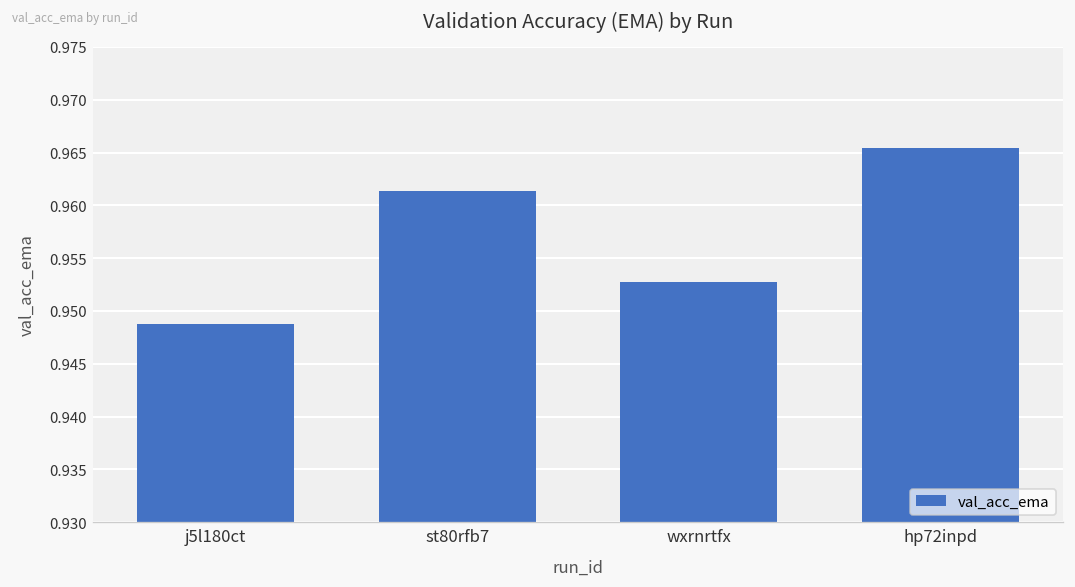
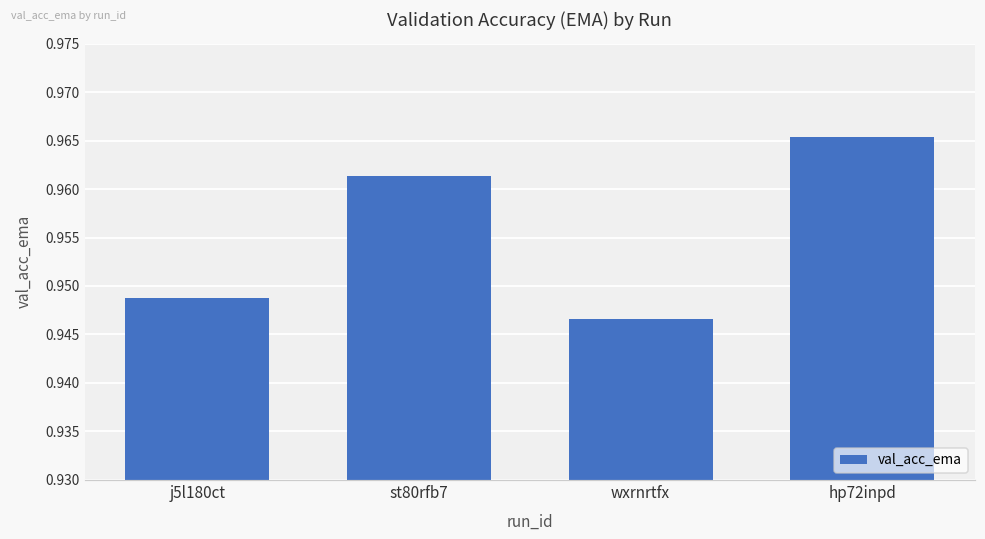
wxrnrtfx: 0.953 -> 0.947
